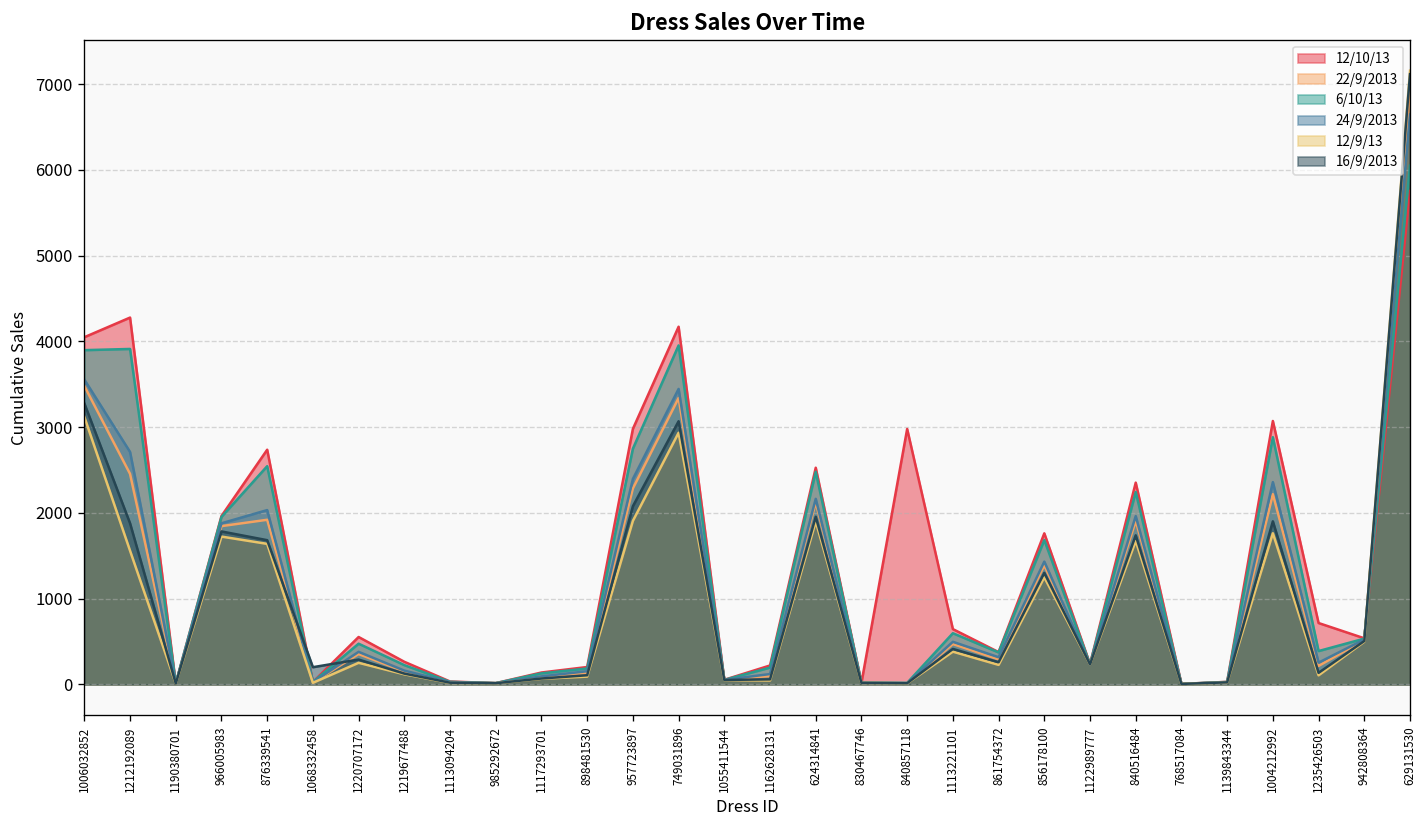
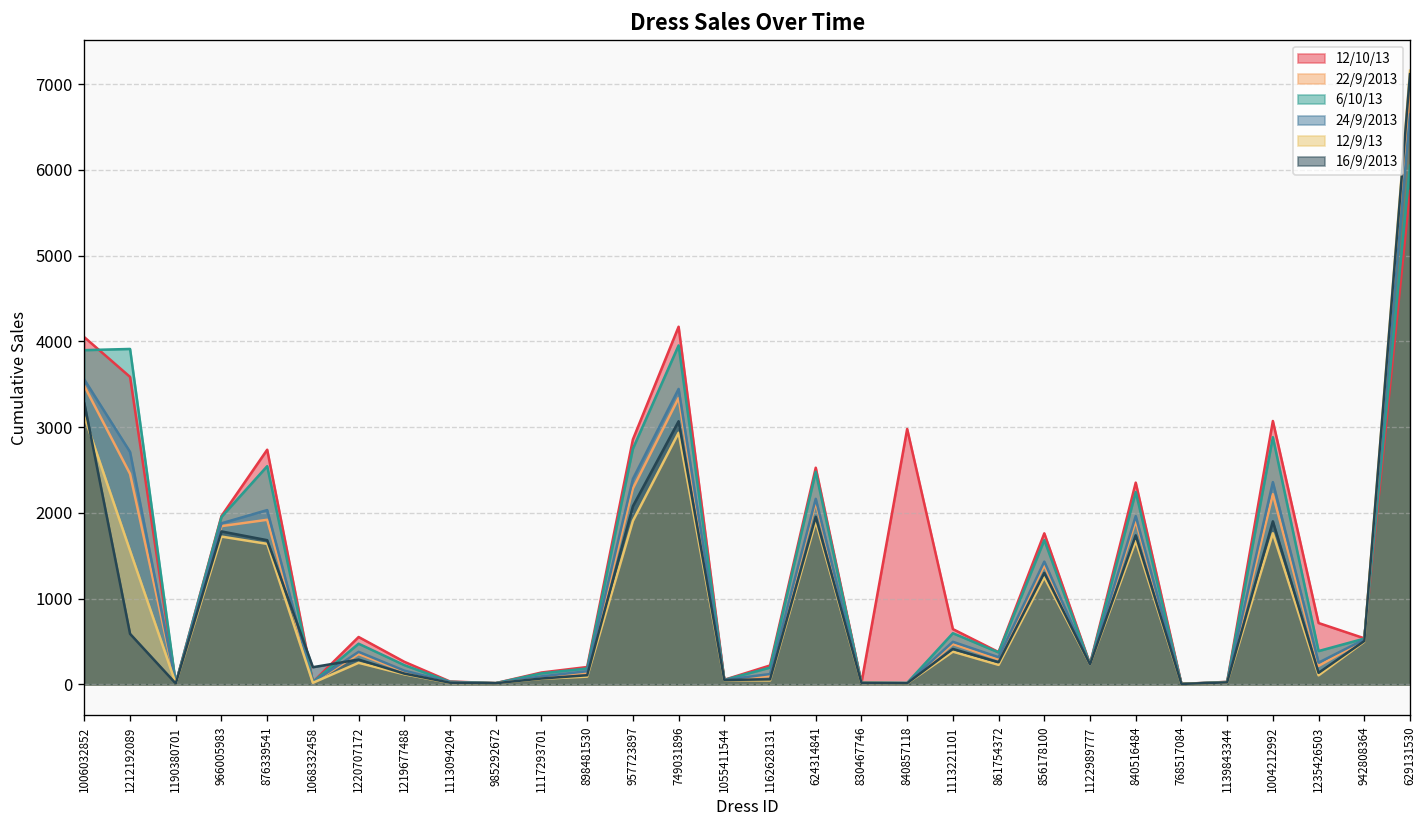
12/10/13, 1212192089: 4300 -> 3600
16/9/2013, 1212192089: 1900 -> 600
12/10/13, 957723897: 3000 -> 2900
